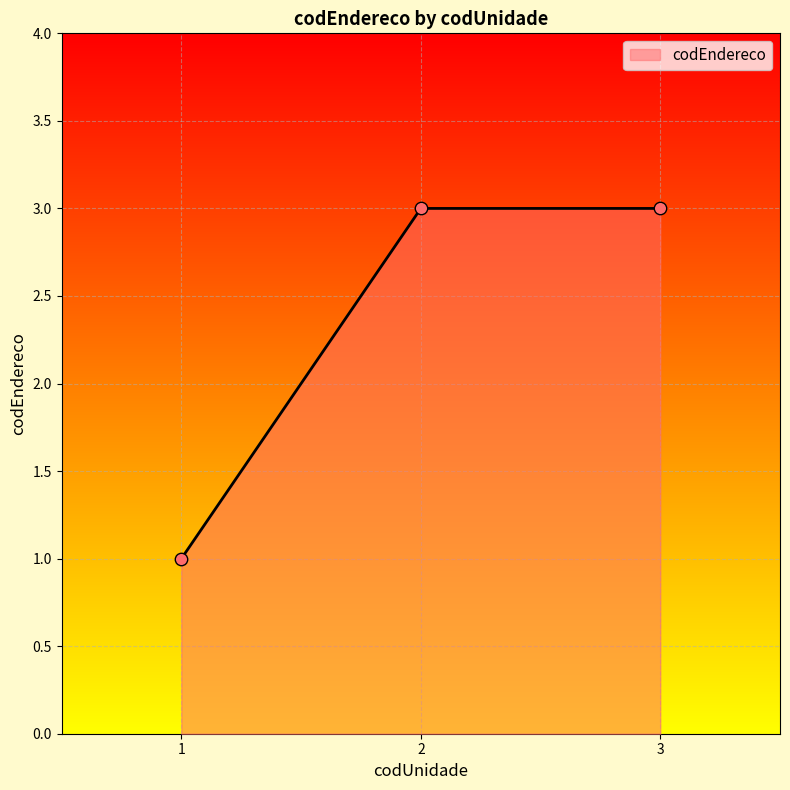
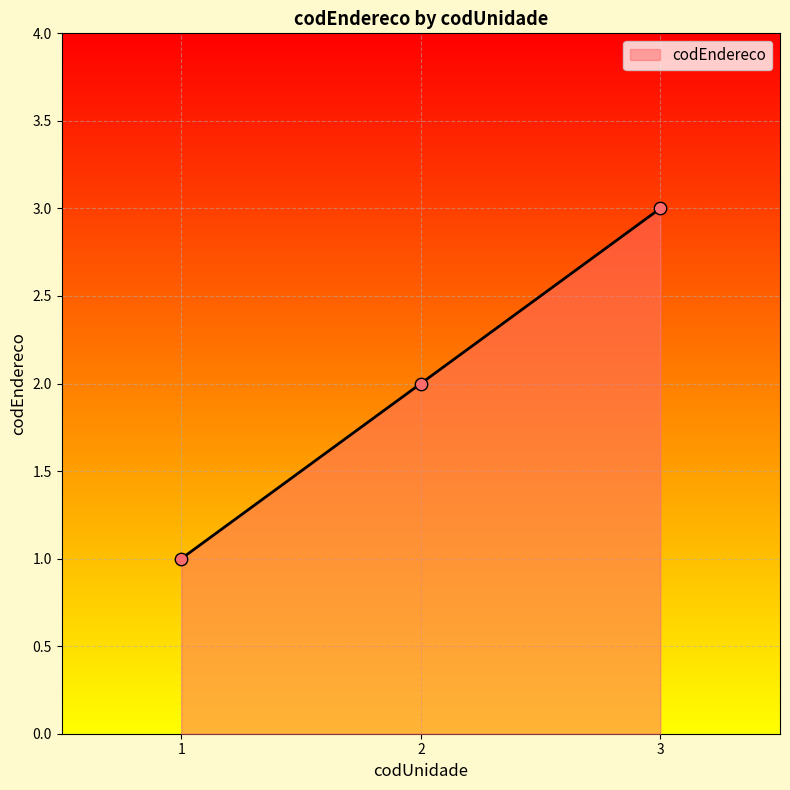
2: 3 -> 2
